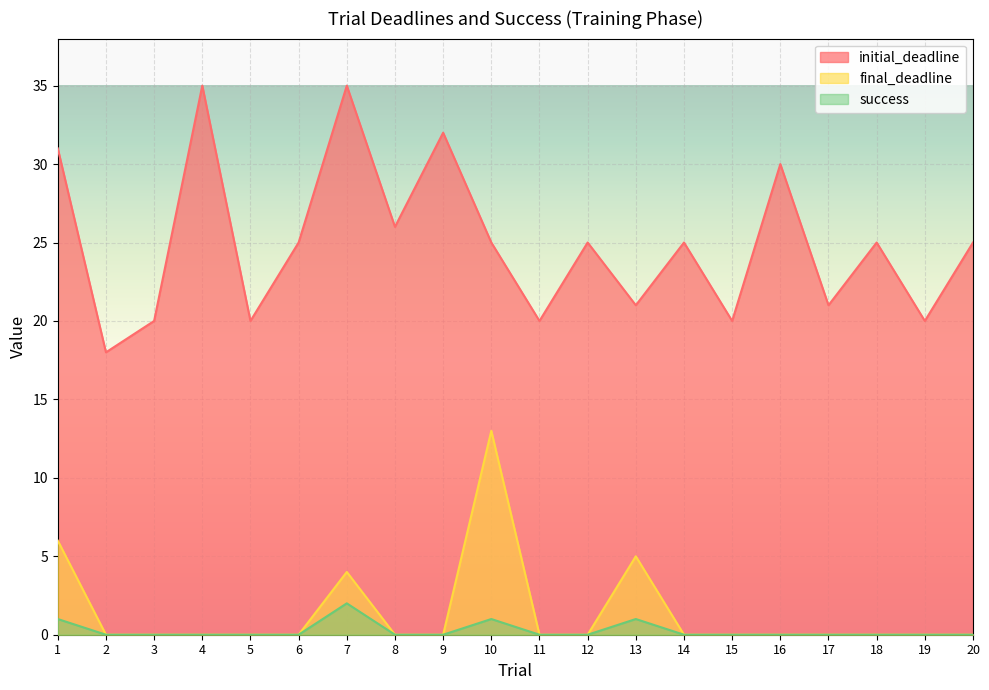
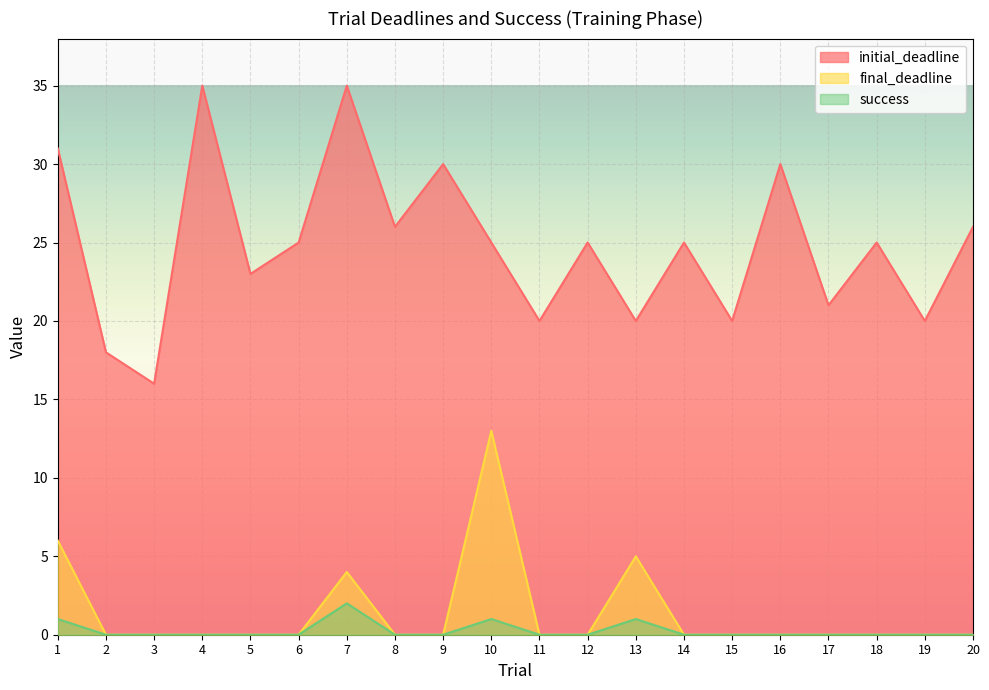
initial_deadline, 3: 20 -> 16
initial_deadline, 5: 20 -> 23
initial_deadline, 9: 32 -> 30
initial_deadline, 13: 21 -> 20
initial_deadline, 20: 25 -> 26
